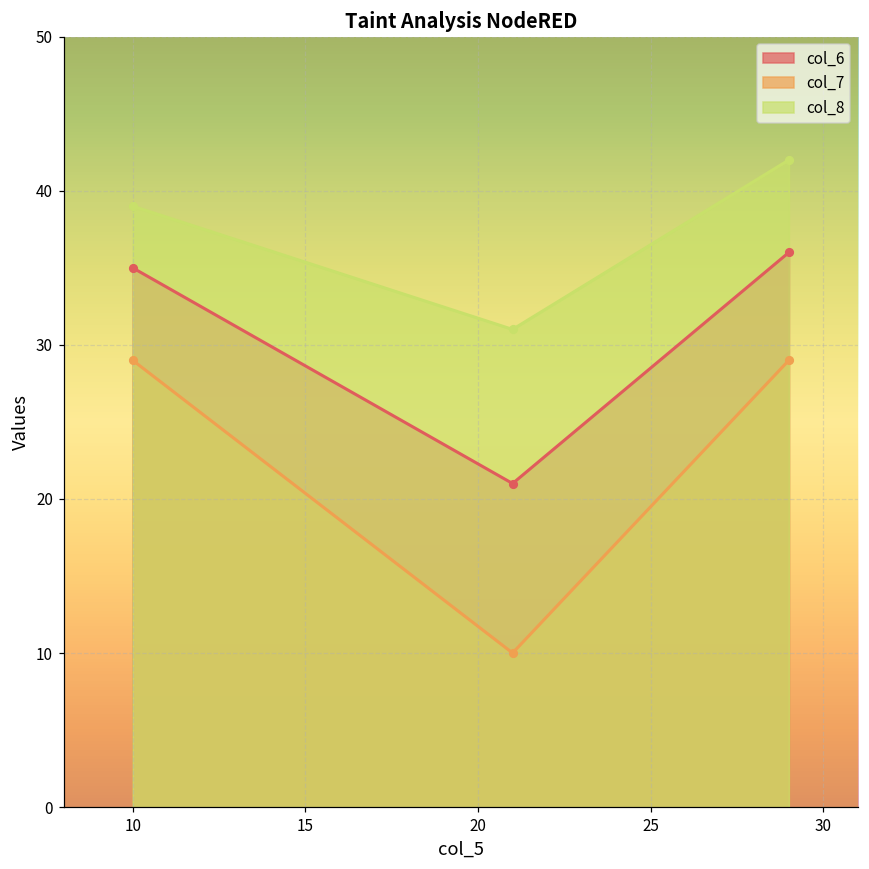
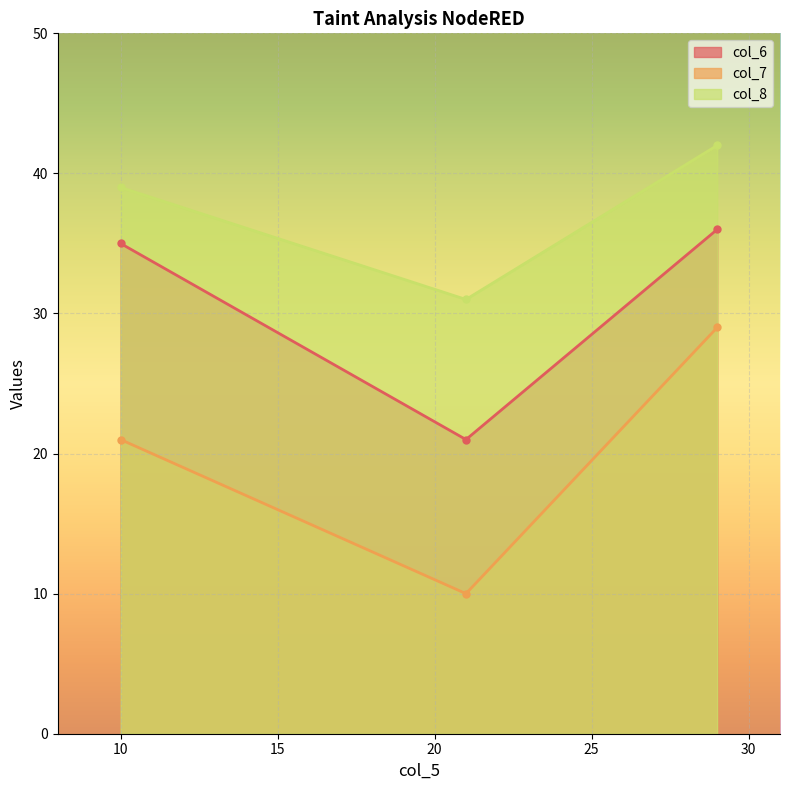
col_7, 10: 29 -> 21
